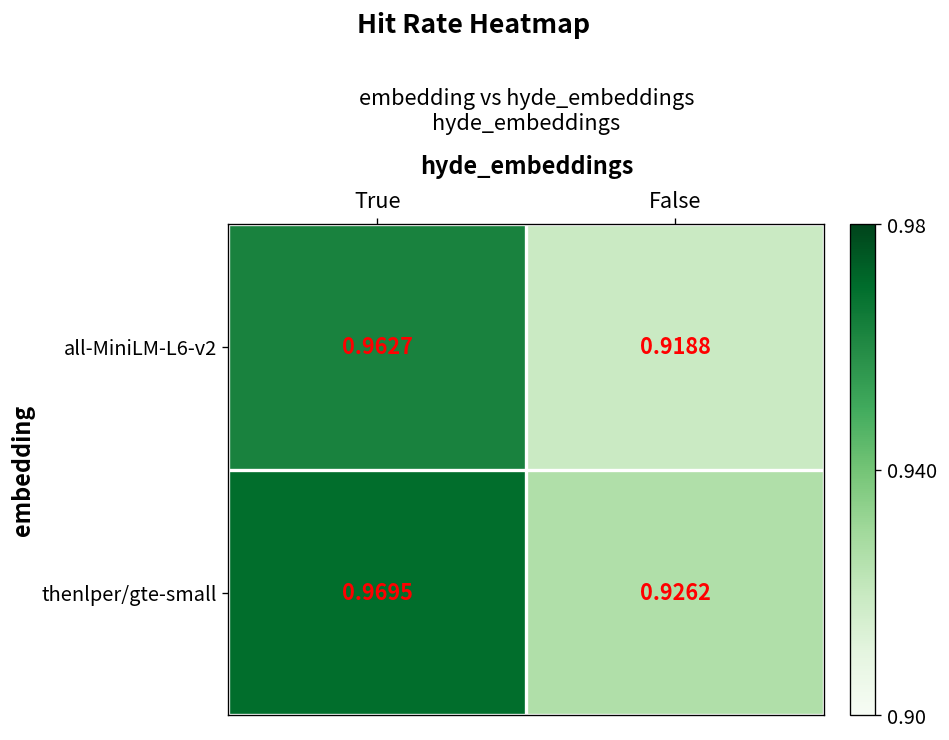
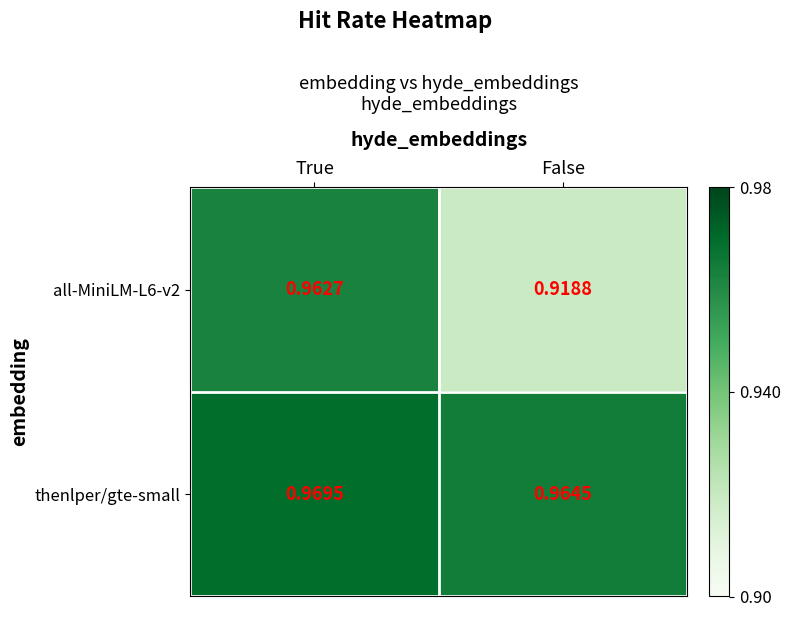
thenlper/gte-small, False: 0.9262 -> 0.9645
